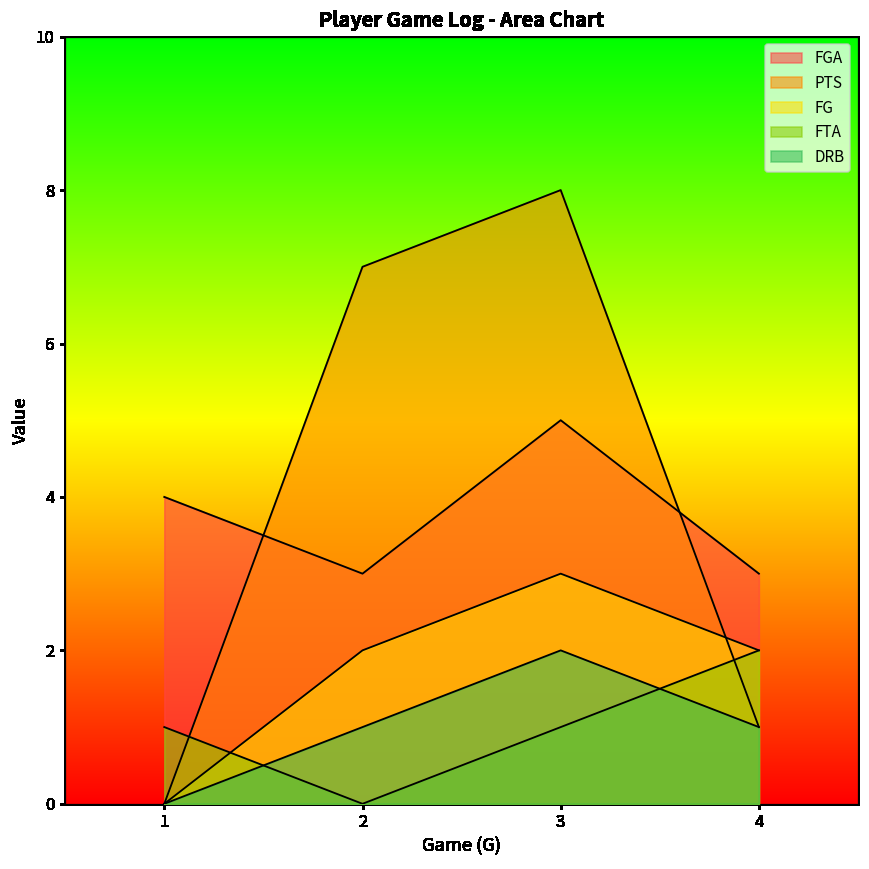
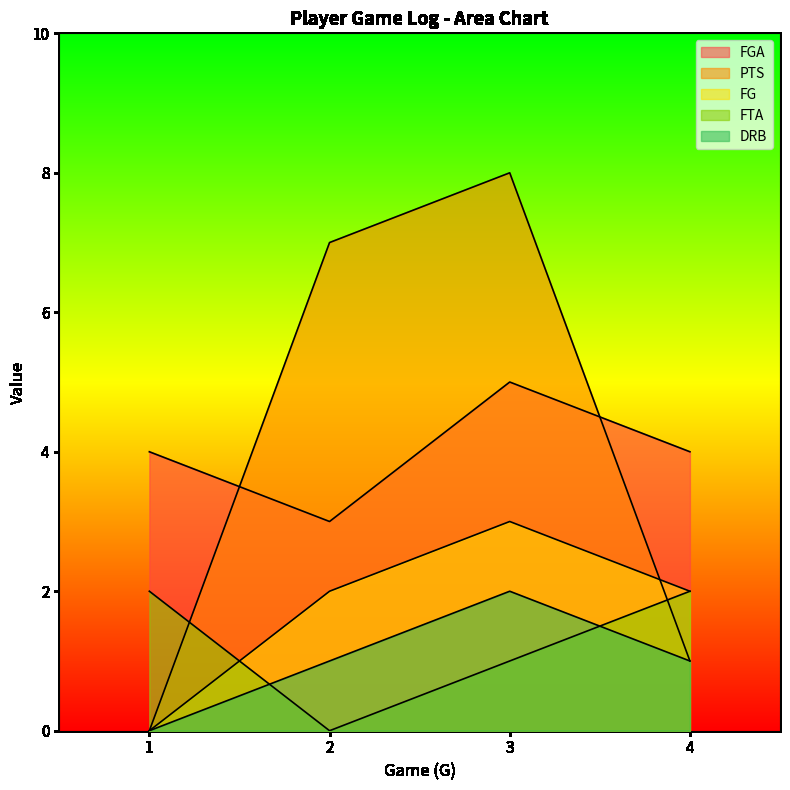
FTA, 1: 1 -> 2
FGA, 4: 3 -> 4
